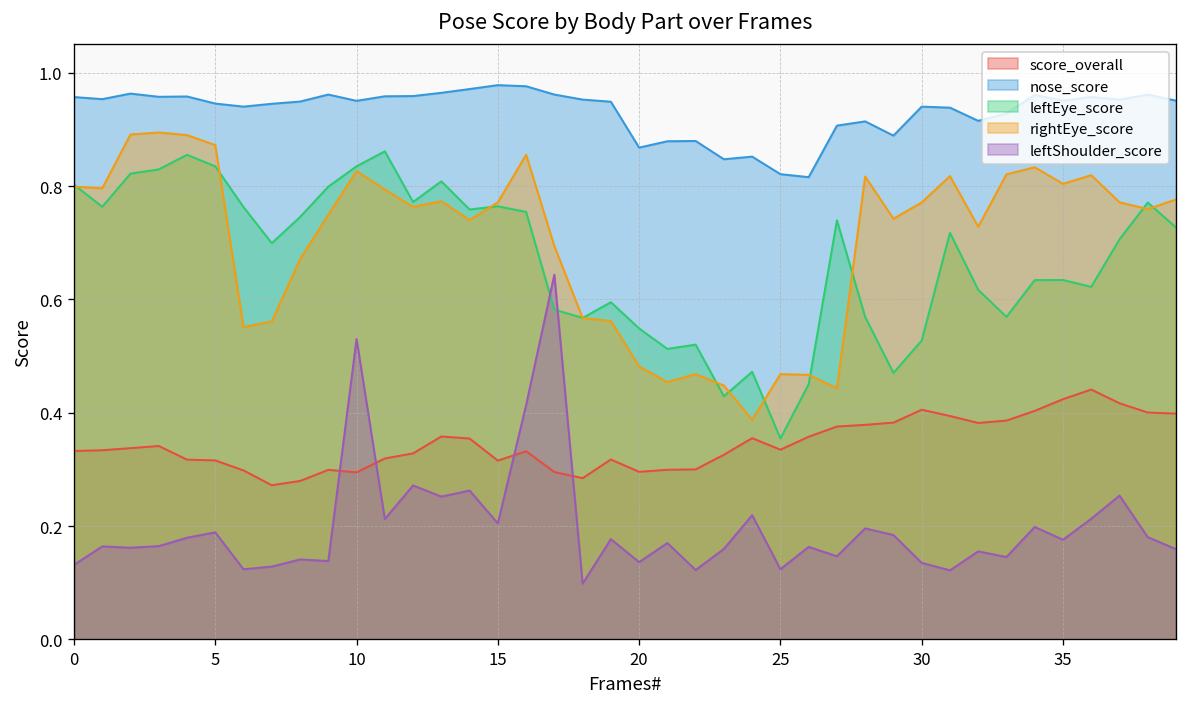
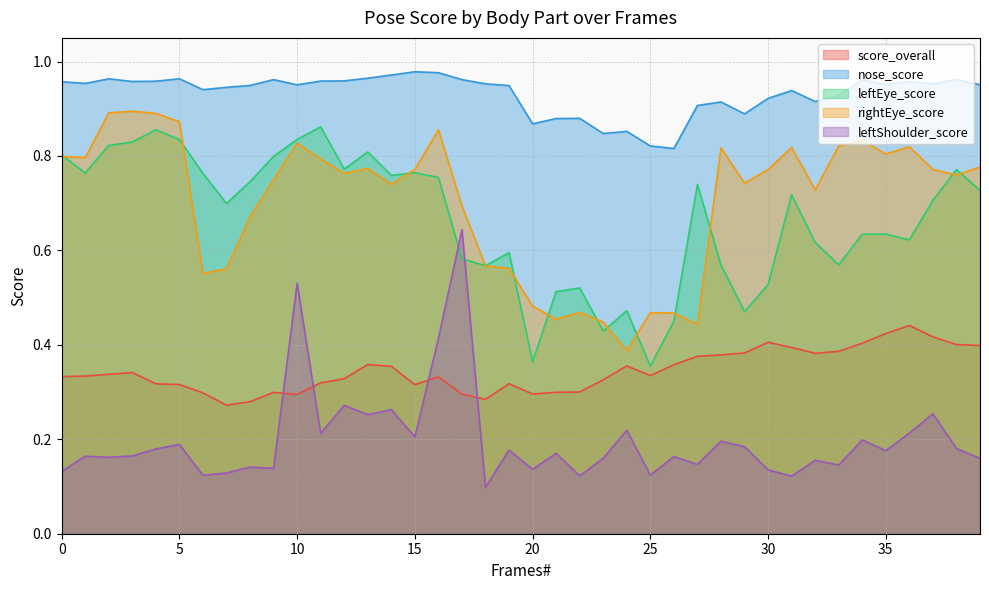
nose_score, 5: 0.95 -> 0.96
leftEye_score, 20: 0.55 -> 0.36
nose_score, 30: 0.94 -> 0.92
